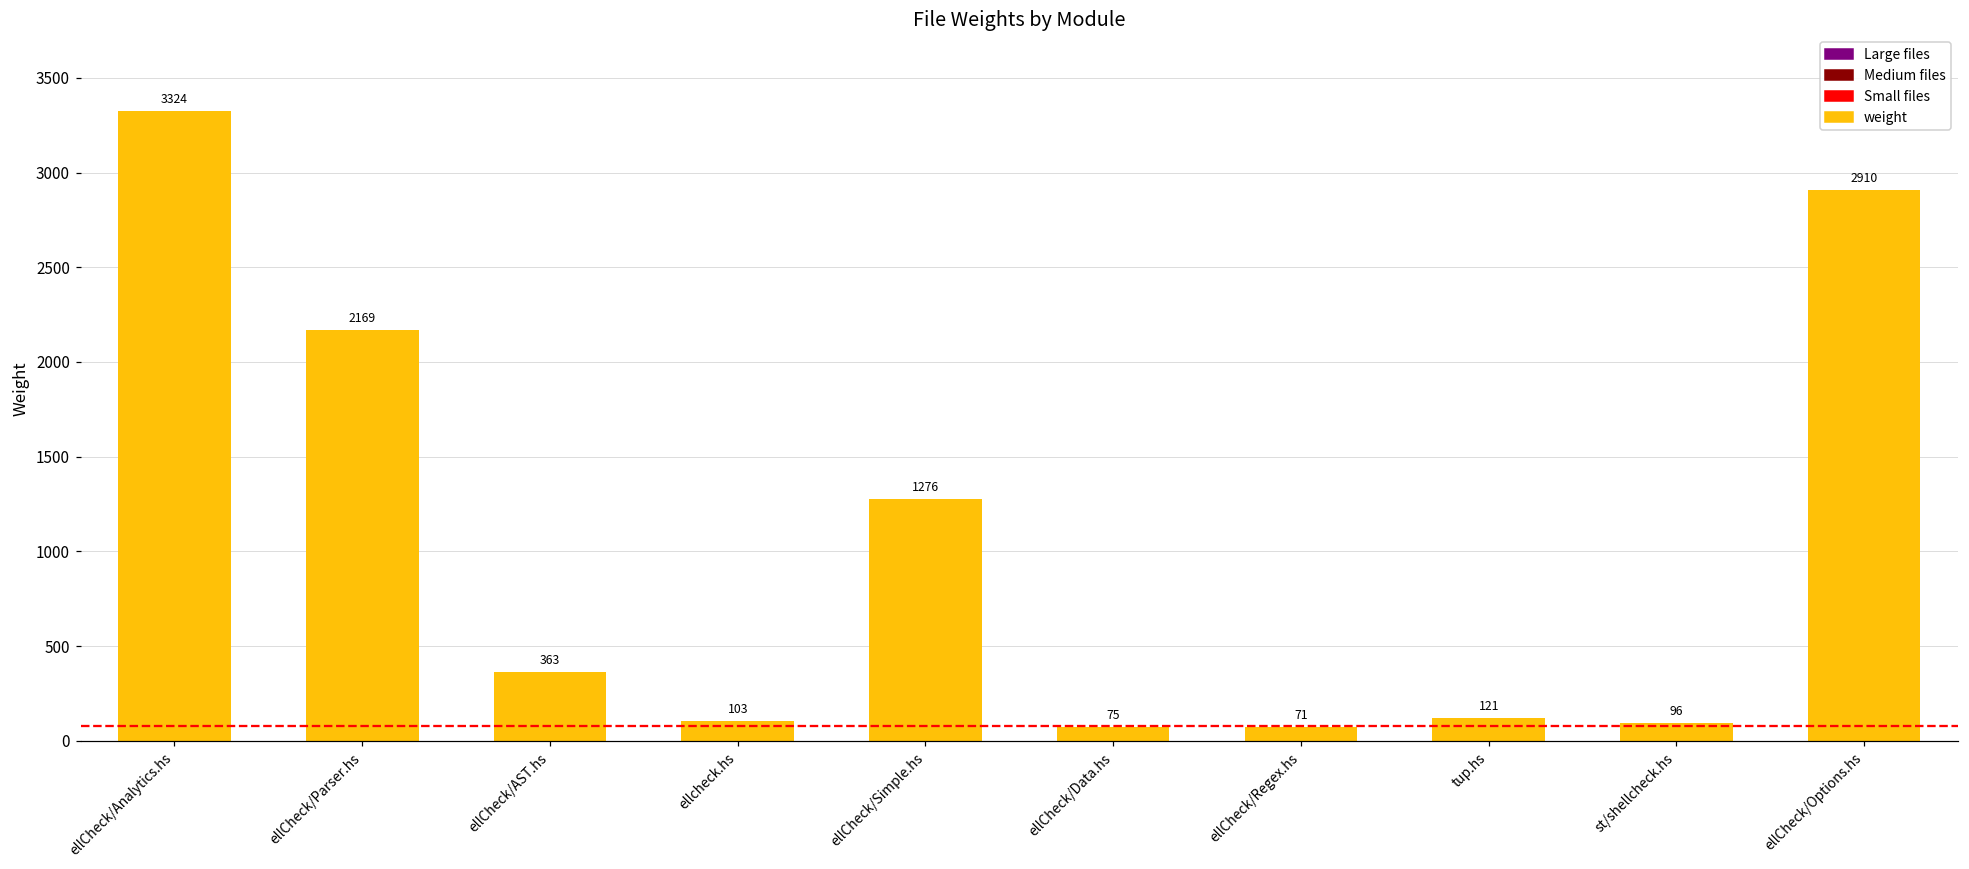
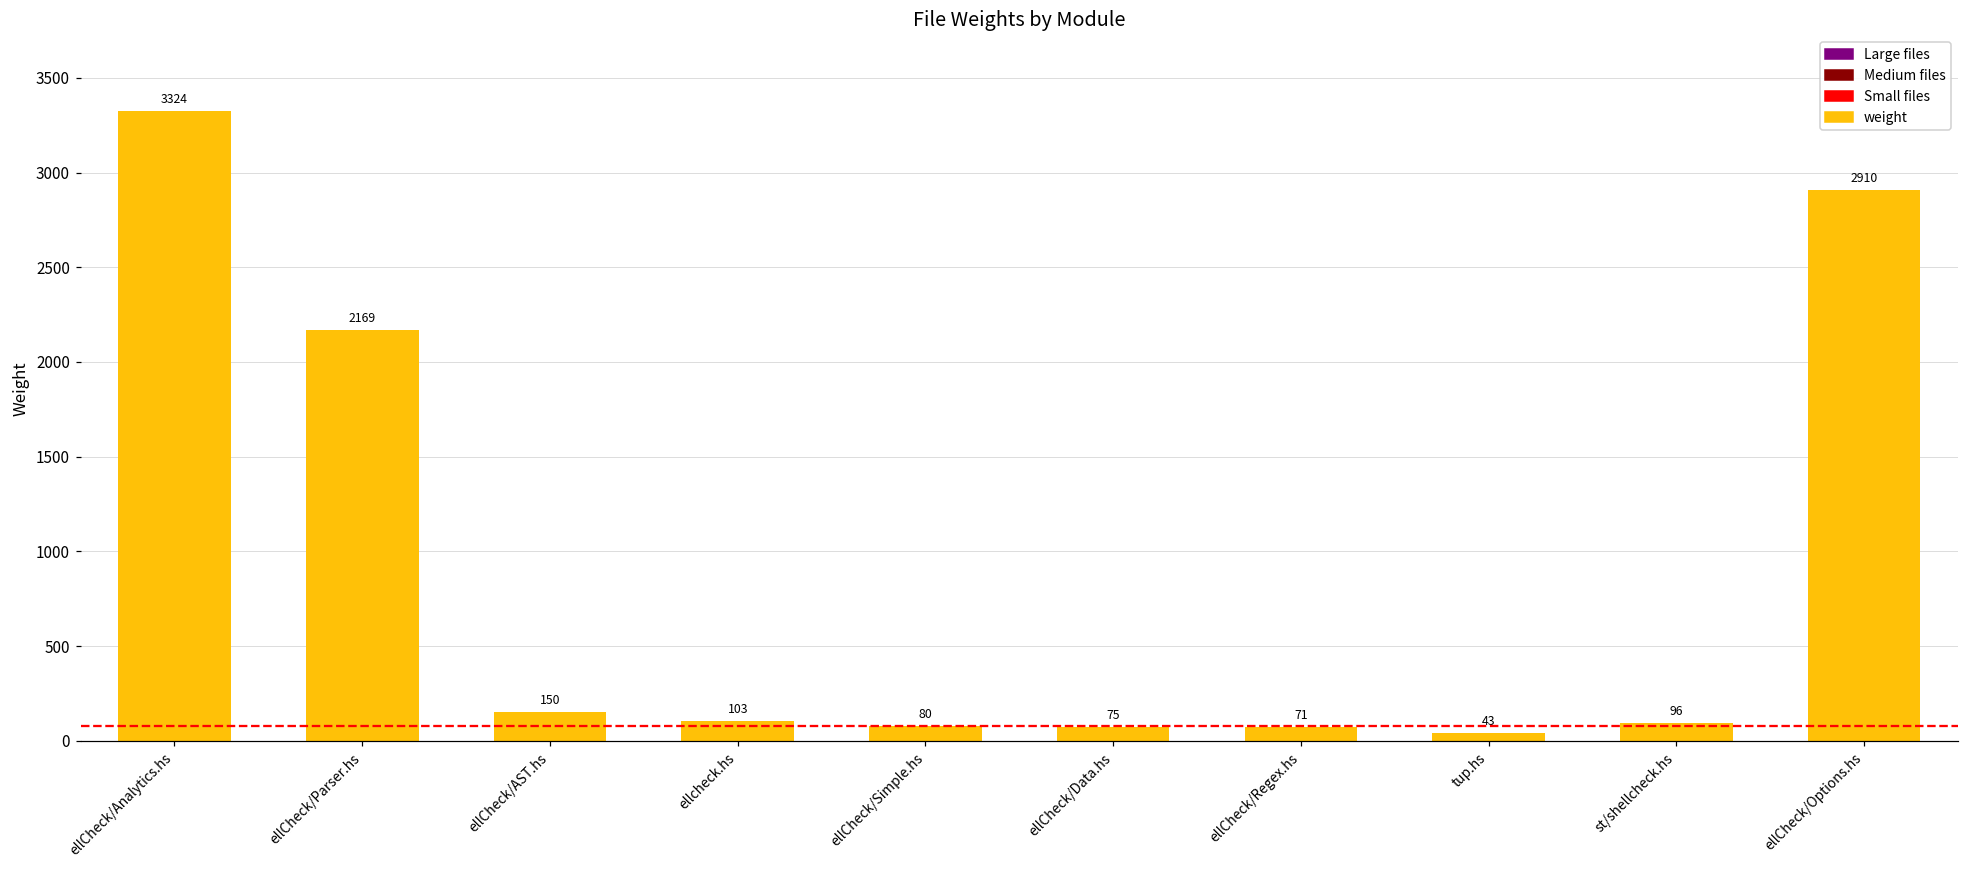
ellCheck/AST.hs: 363 -> 150
ellCheck/Simple.hs: 1276 -> 80
tup.hs: 121 -> 43
